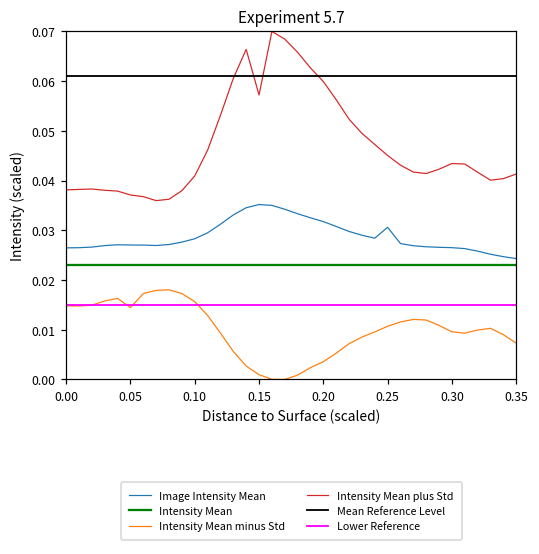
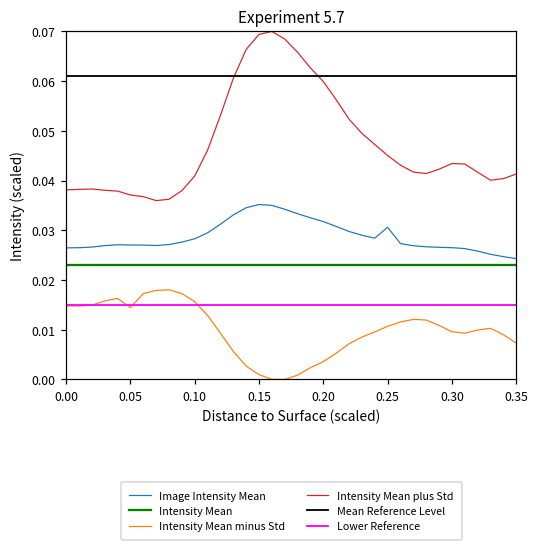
Intensity Mean plus Std, 0.15: 0.057 -> 0.069
